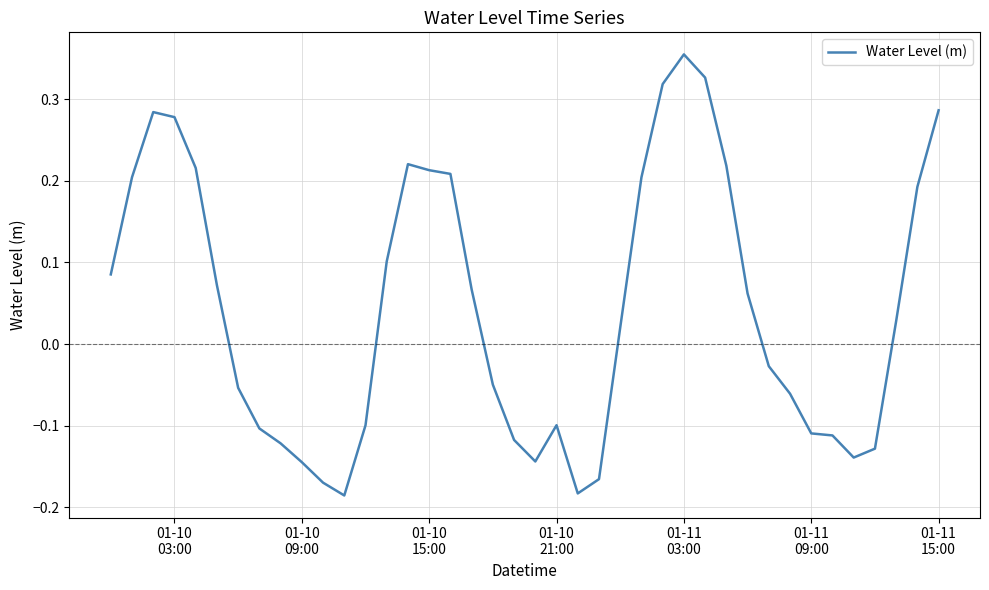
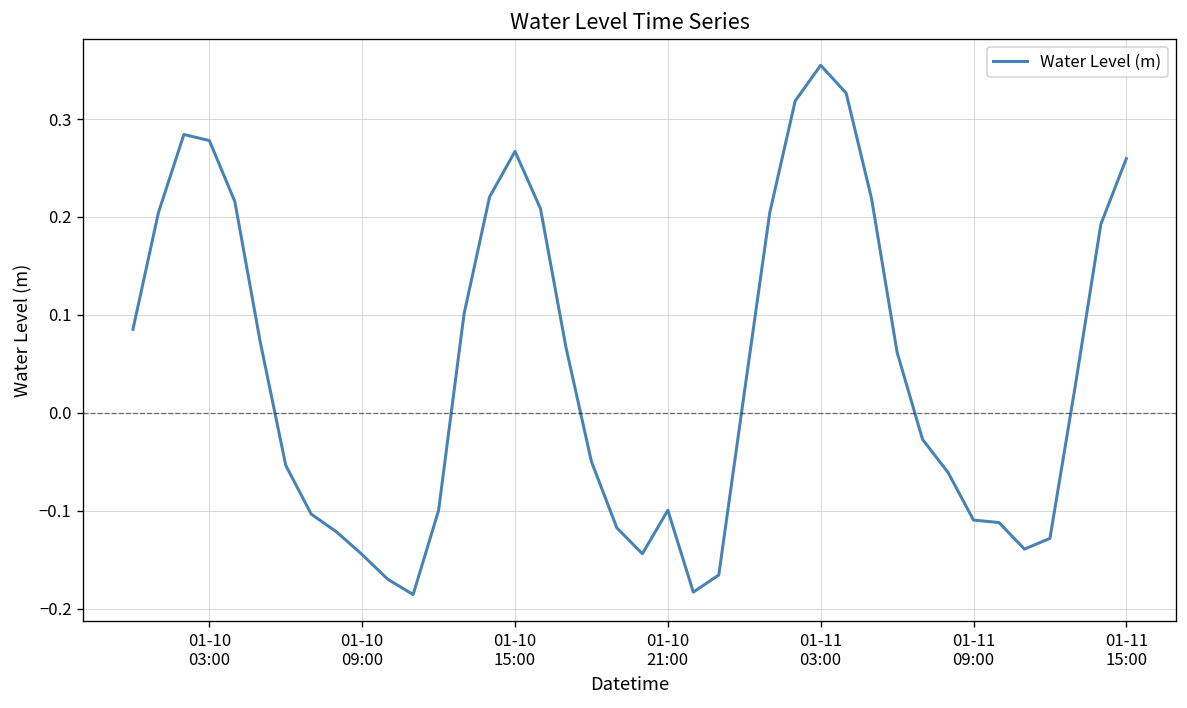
01-10 15:00: 0.21 -> 0.27
01-11 15:00: 0.29 -> 0.26
